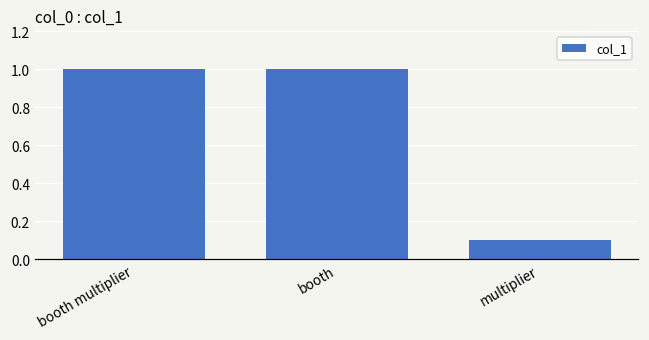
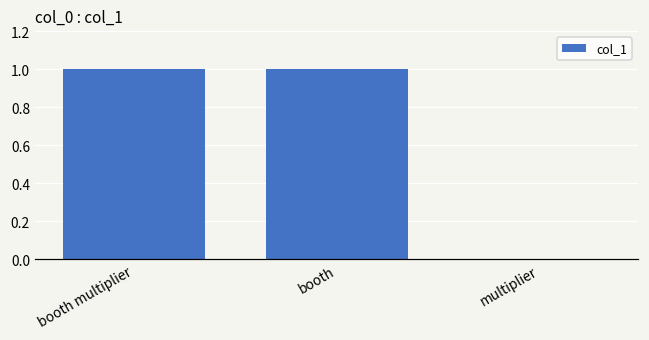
multiplier: 0.1 -> 0.0
